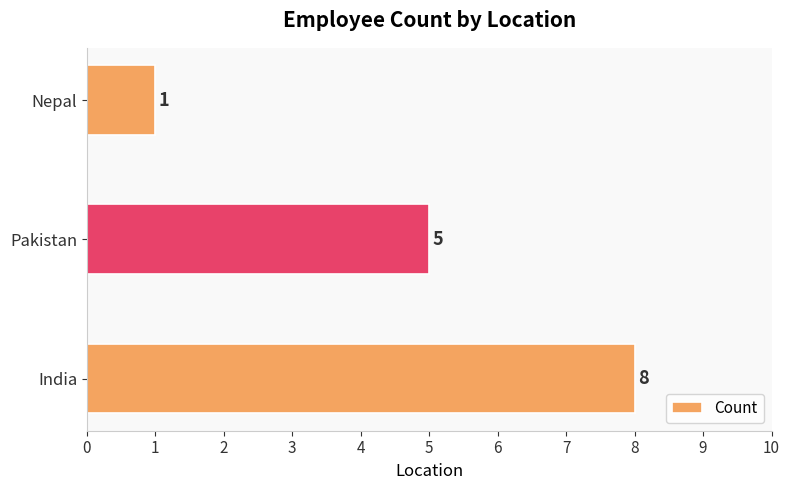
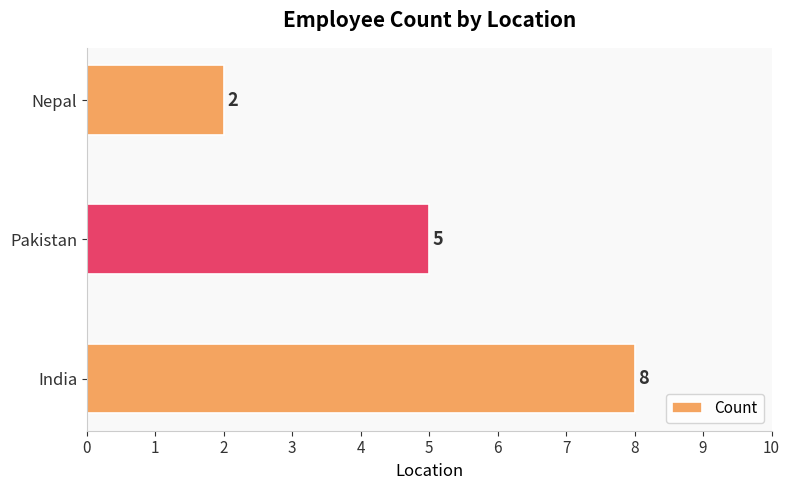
Nepal: 1 -> 2
